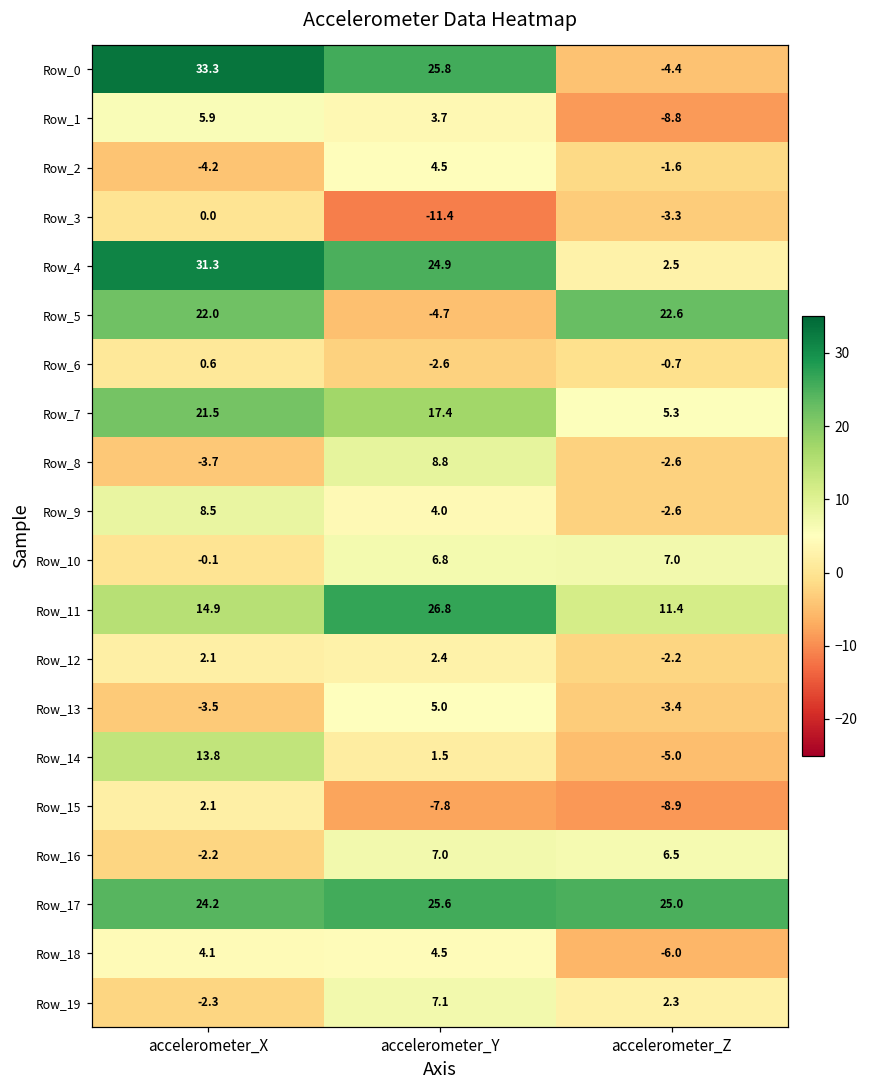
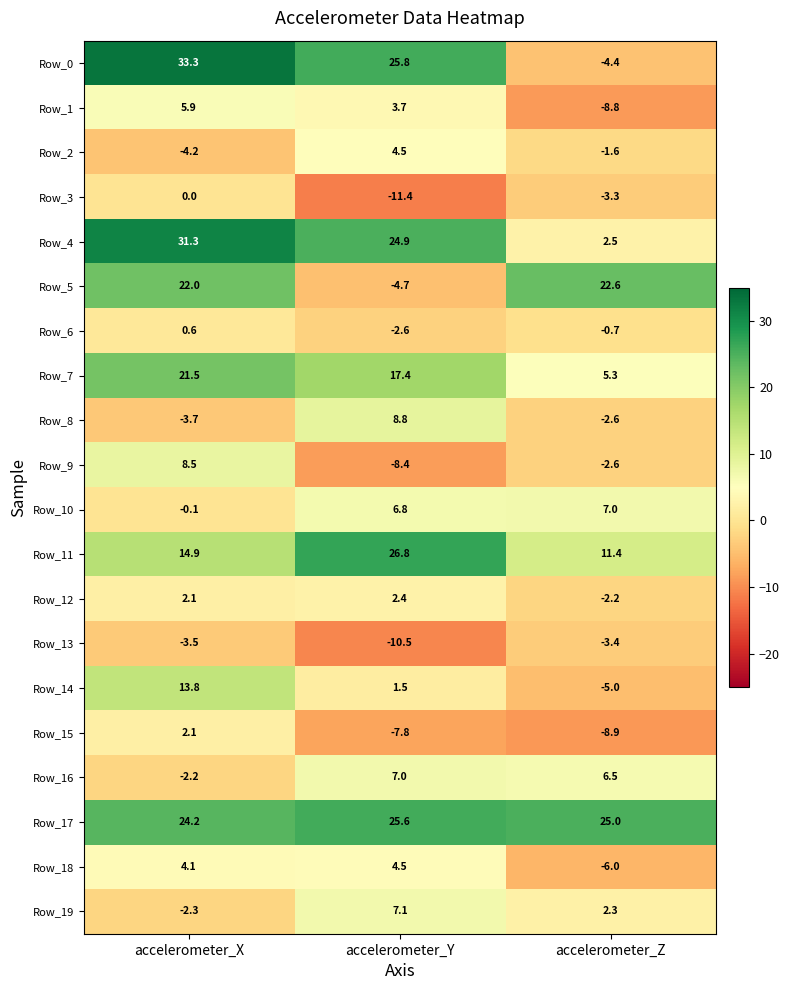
Row_9, accelerometer_Y: 4.0 -> -8.4
Row_13, accelerometer_Y: 5.0 -> -10.5
